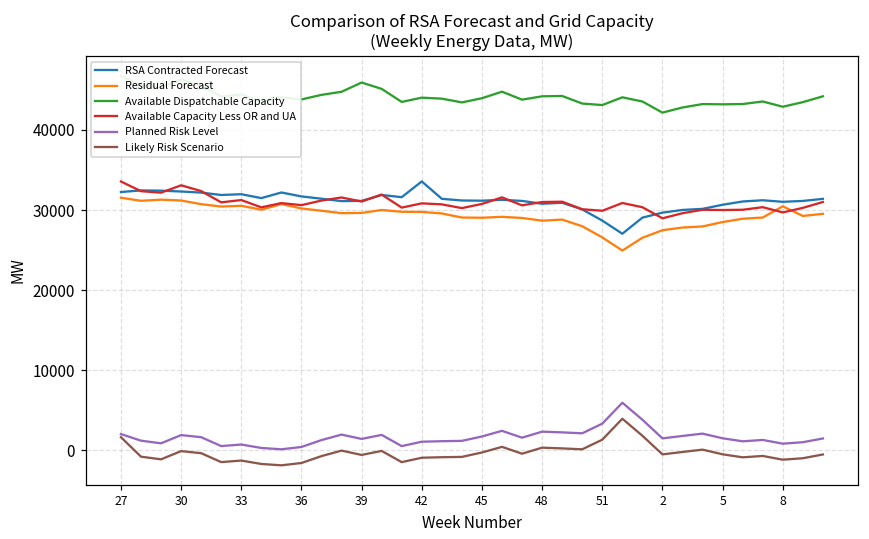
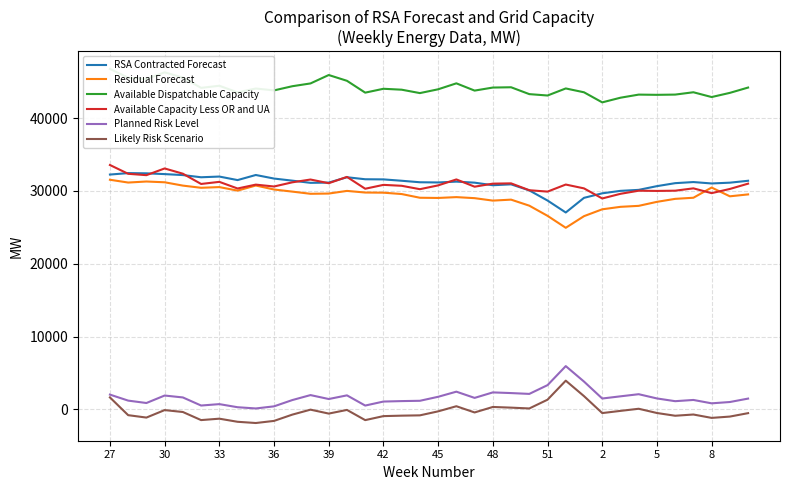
RSA Contracted Forecast, 42: 34000 -> 32000
